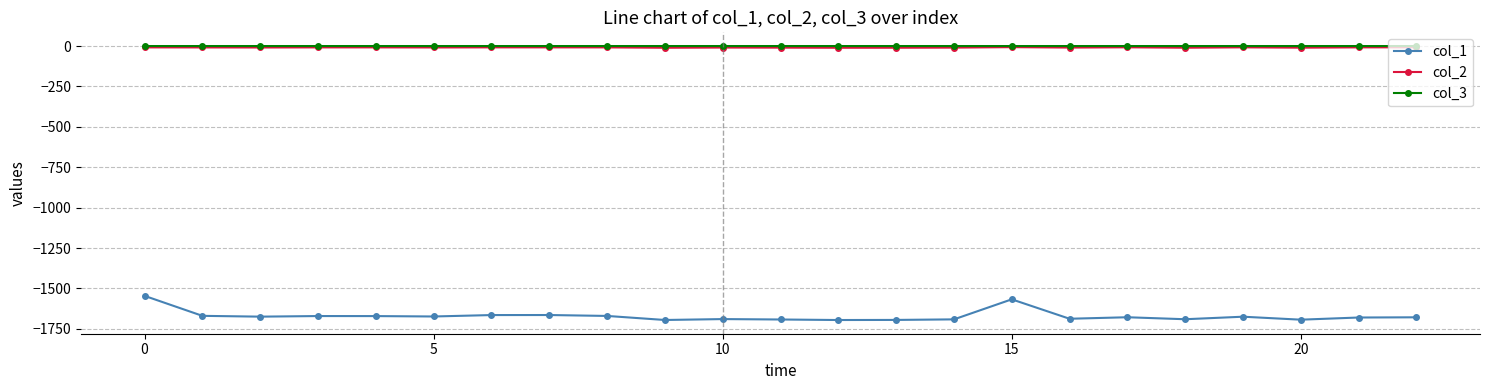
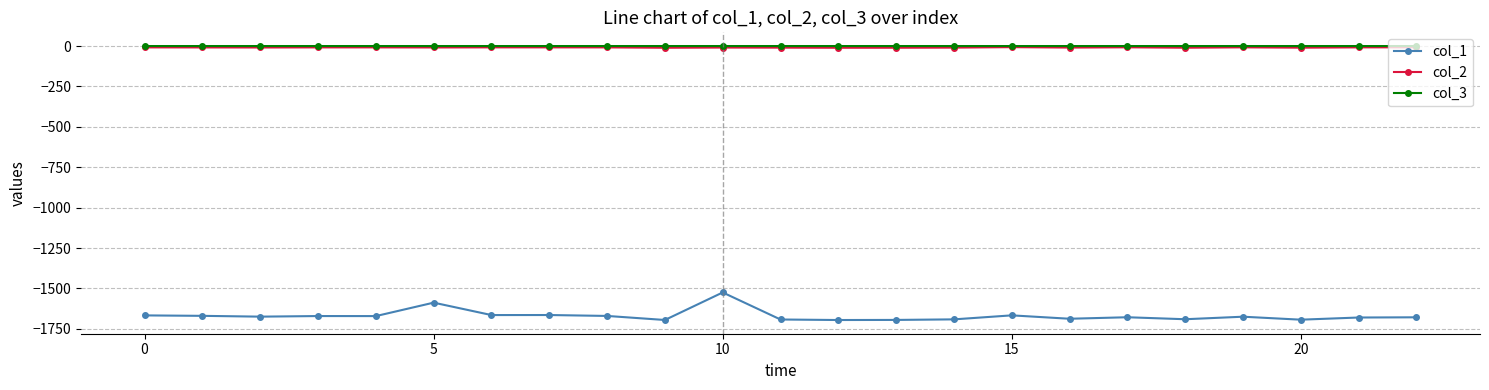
col_1, 0: -1550 -> -1670
col_1, 5: -1670 -> -1590
col_1, 10: -1690 -> -1520
col_1, 15: -1570 -> -1670
